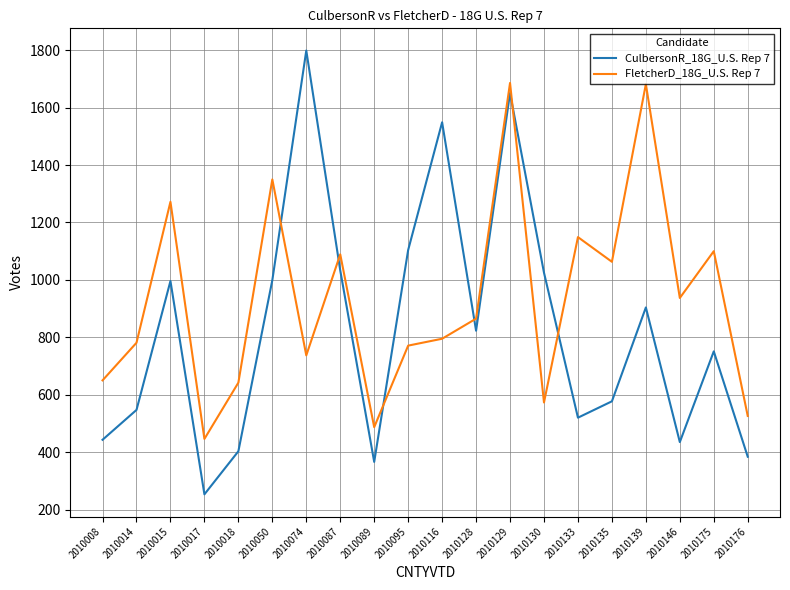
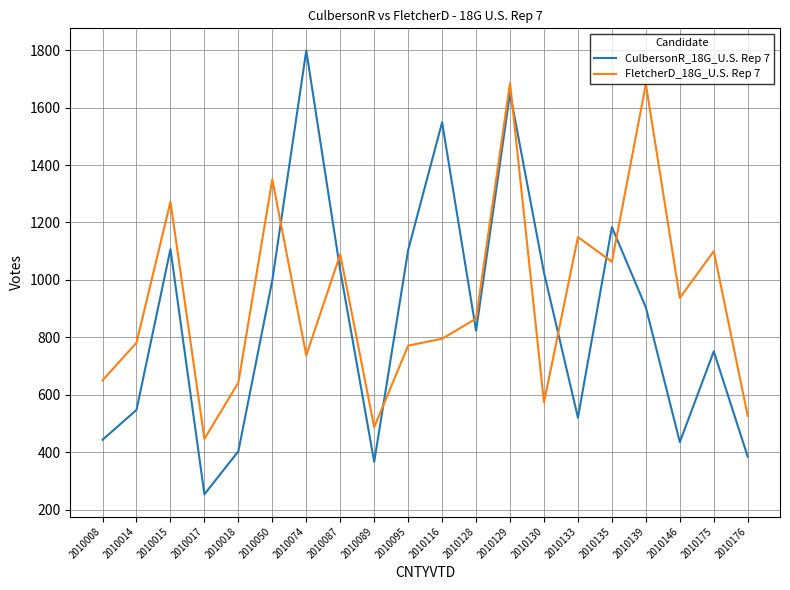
CulbersonR_18G_U.S. Rep 7, 2010015: 1000 -> 1110
CulbersonR_18G_U.S. Rep 7, 2010135: 580 -> 1180
